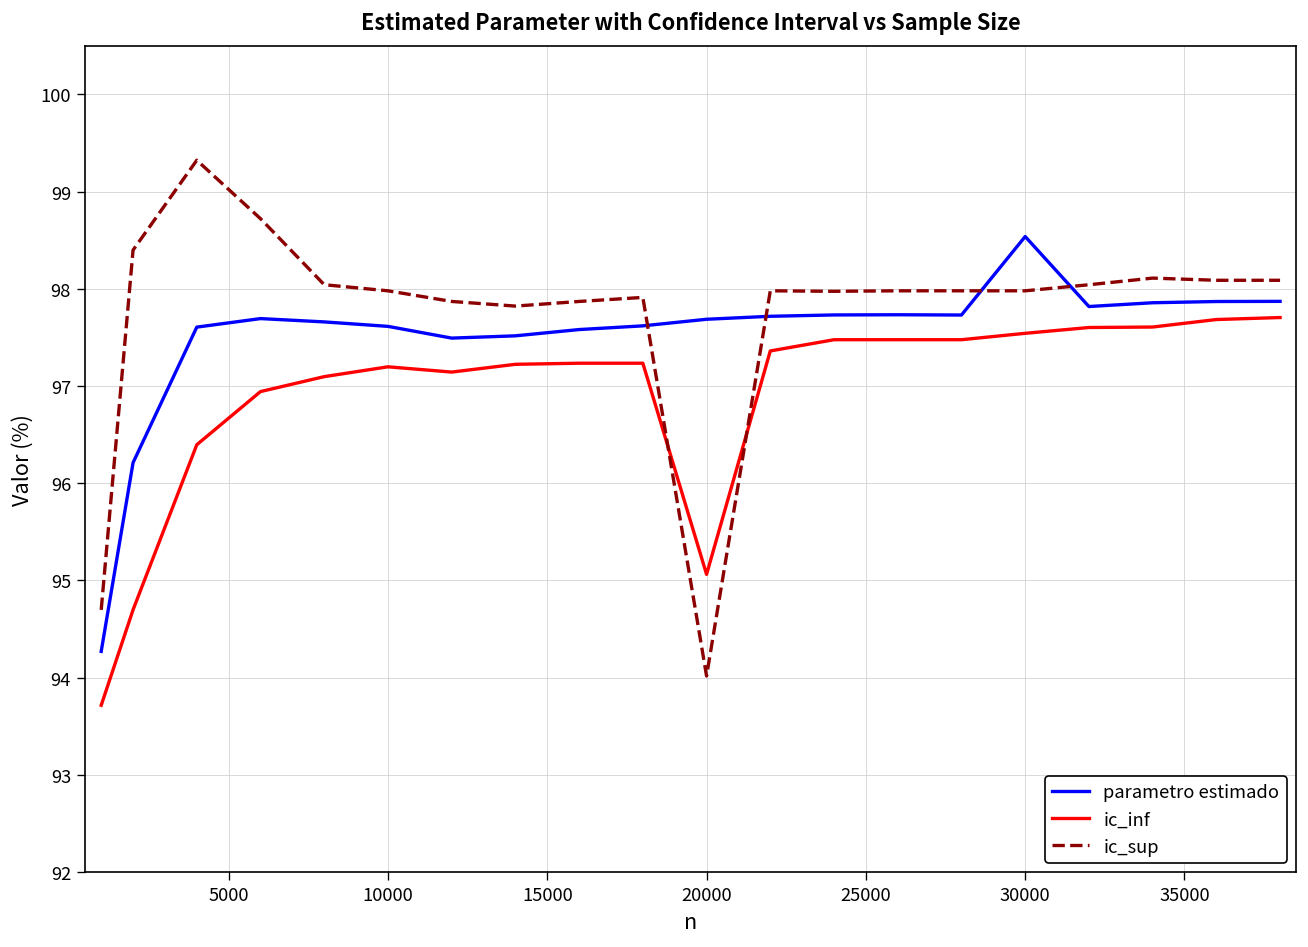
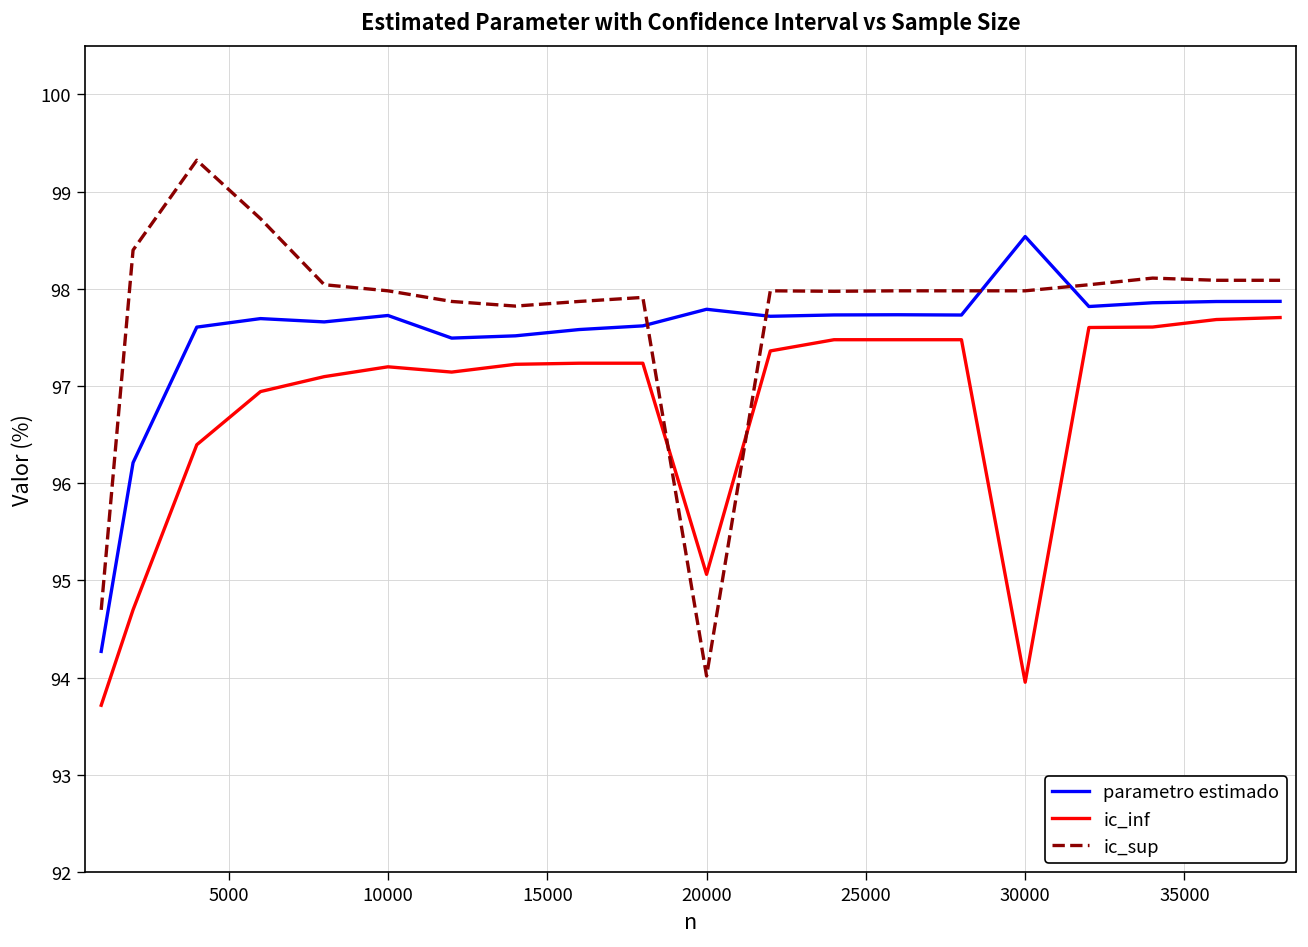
parametro estimado, 10000: 97.6 -> 97.7
parametro estimado, 20000: 97.7 -> 97.8
ic_inf, 30000: 97.5 -> 94.0
